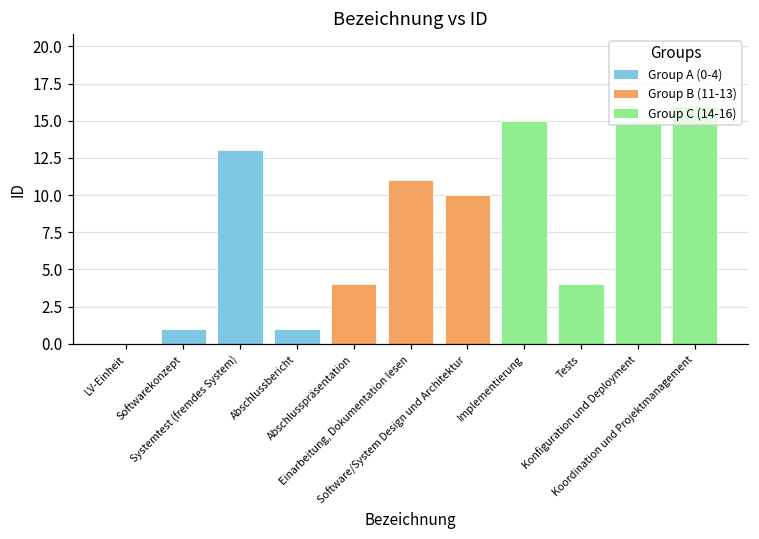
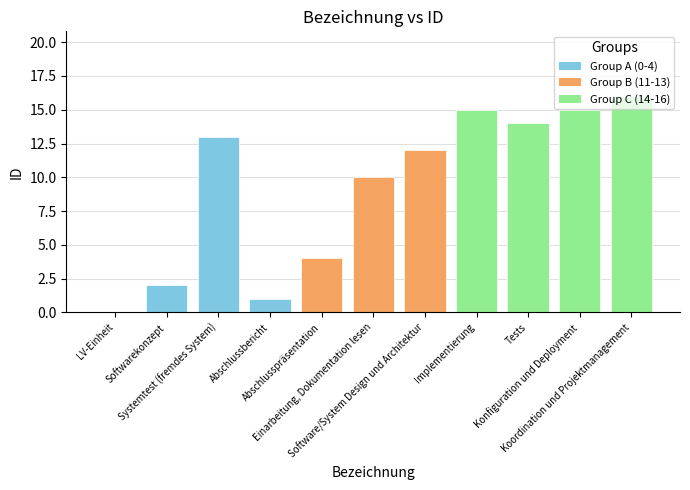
Softwarekonzept: 1 -> 2
Einarbeitung, Dokumentation lesen: 11 -> 10
Software/System Design und Architektur: 10 -> 12
Tests: 4 -> 14
